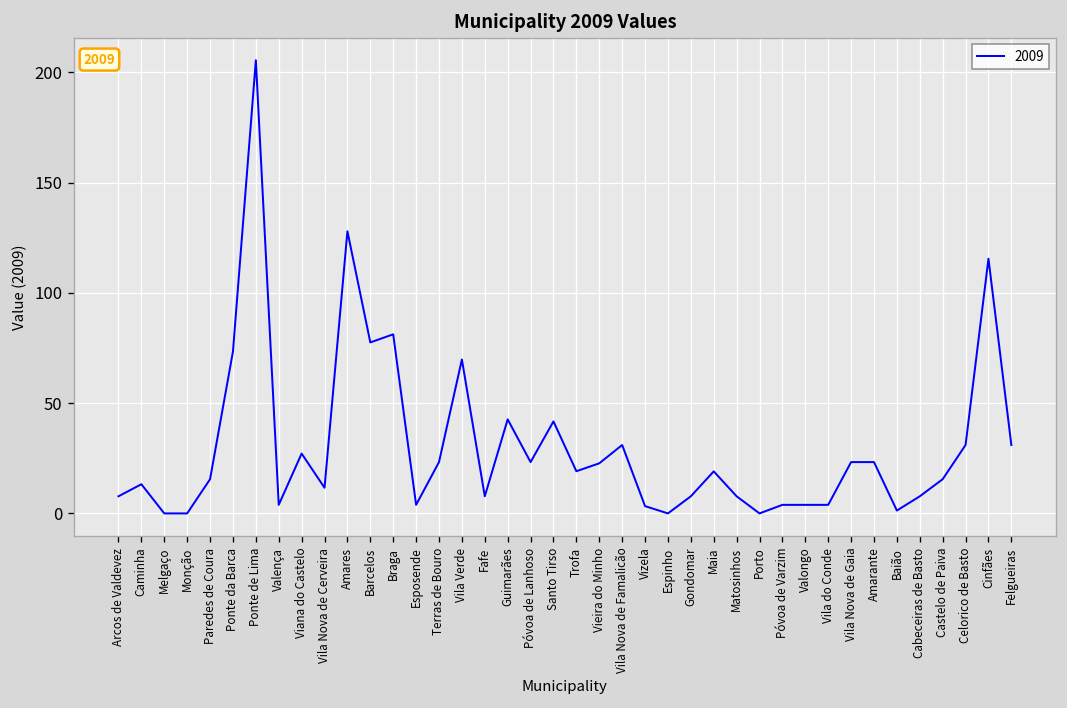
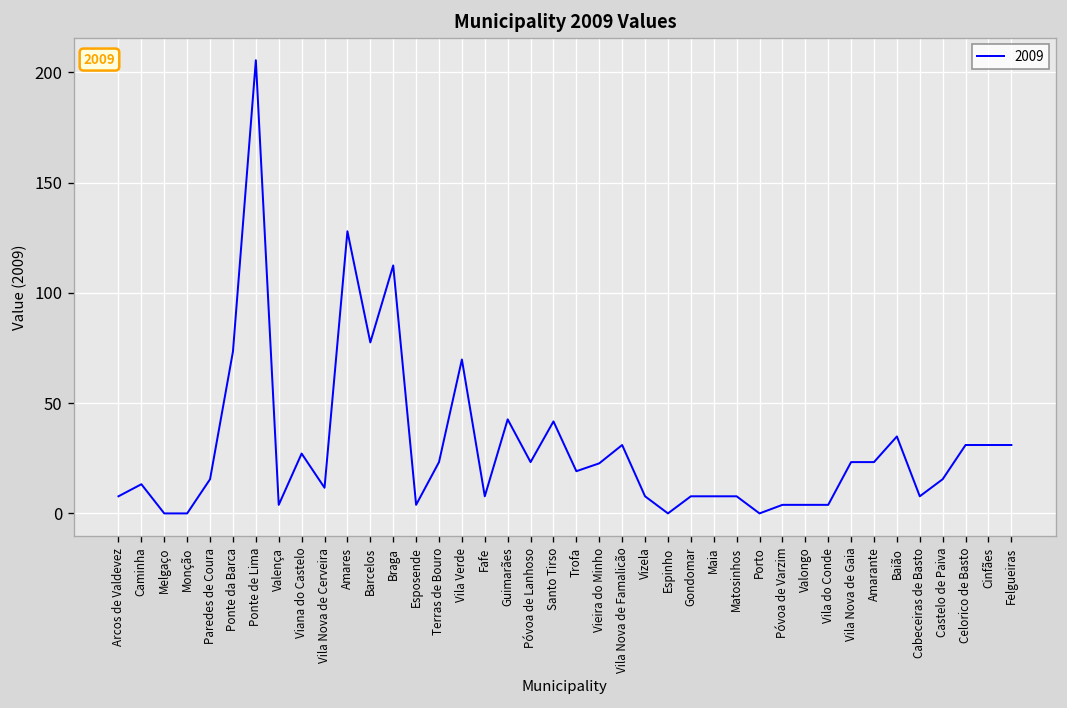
Braga: 81 -> 112
Vizela: 3 -> 8
Maia: 19 -> 8
Baião: 1 -> 35
Cinfães: 116 -> 31
